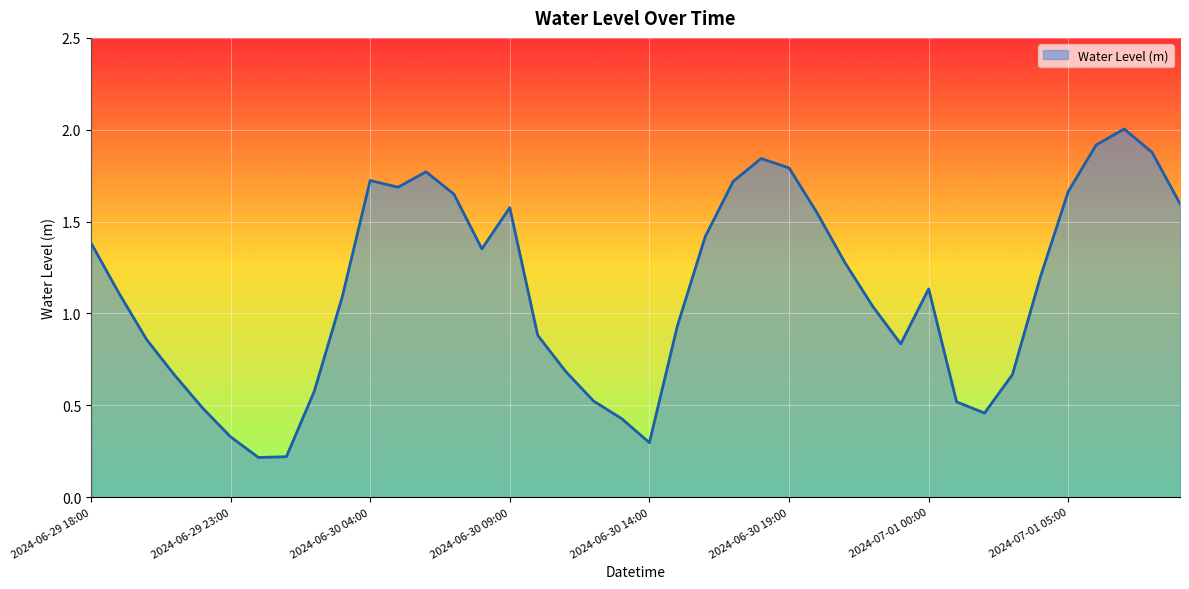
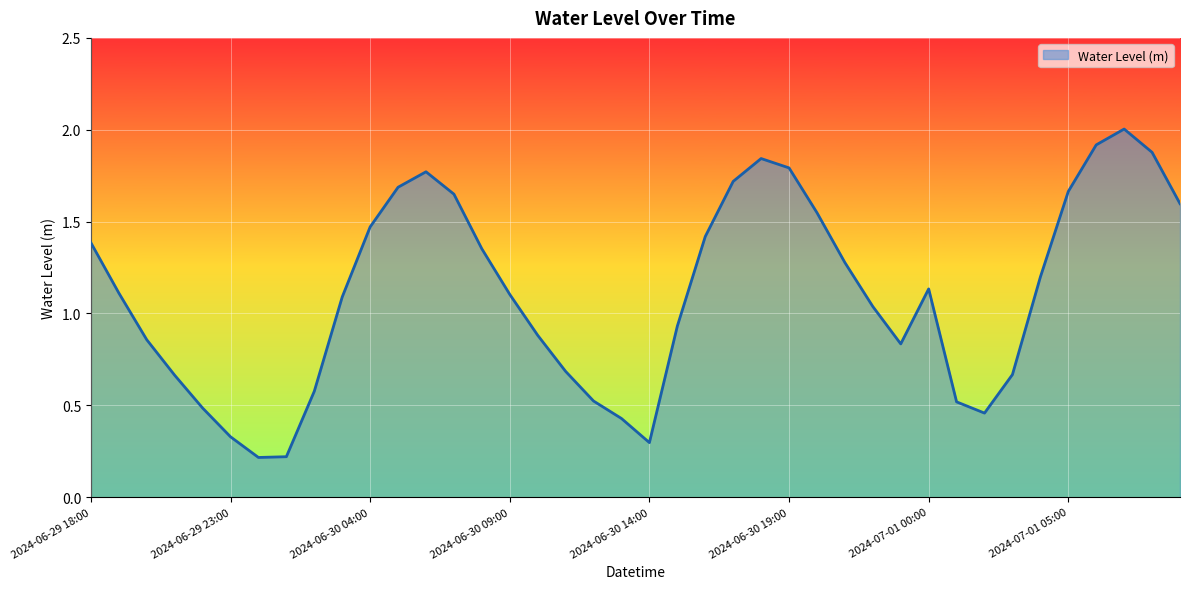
2024-06-30 04:00: 1.72 -> 1.47
2024-06-30 09:00: 1.58 -> 1.10
